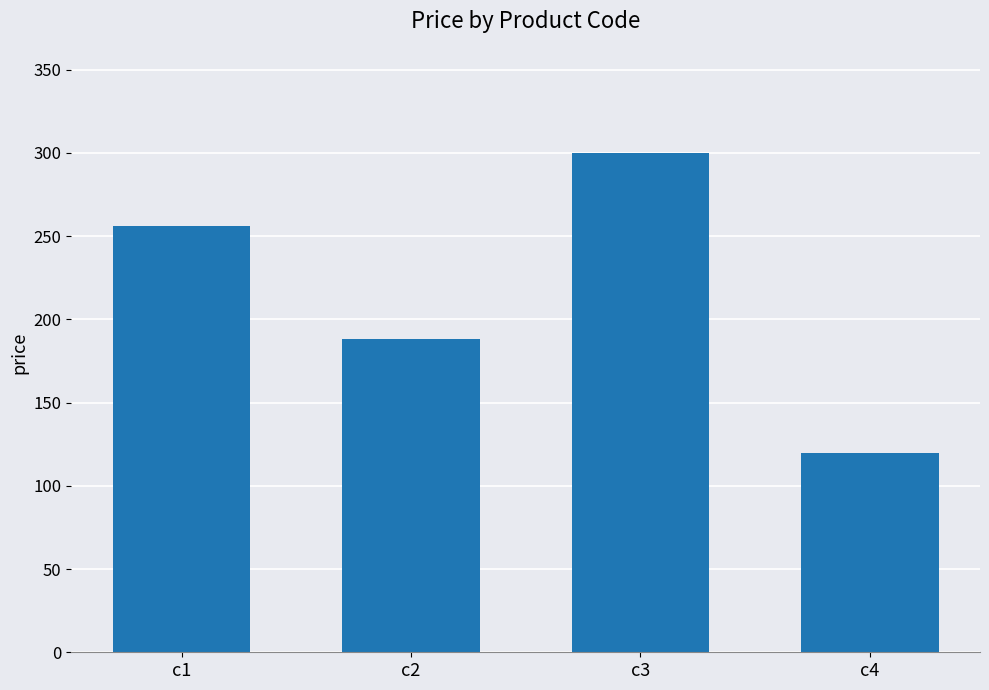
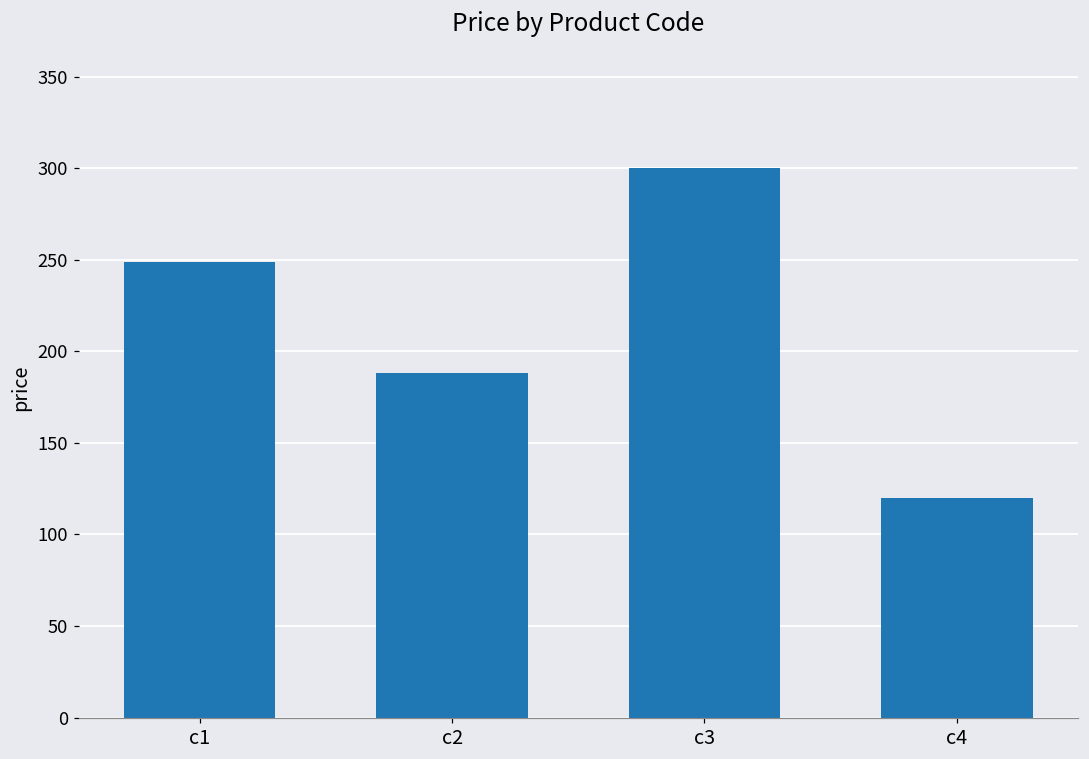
c1: 256 -> 249
